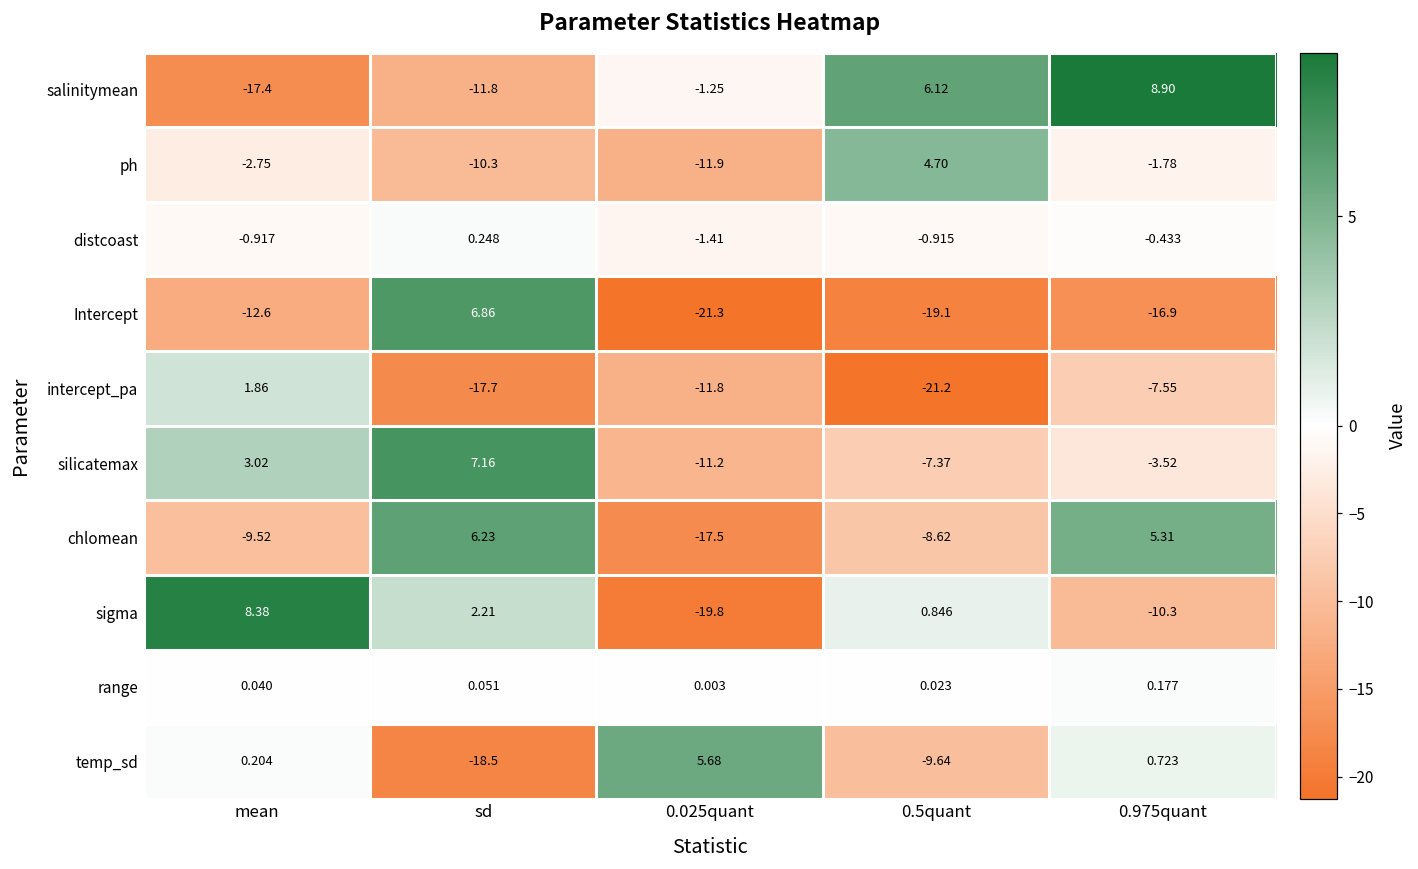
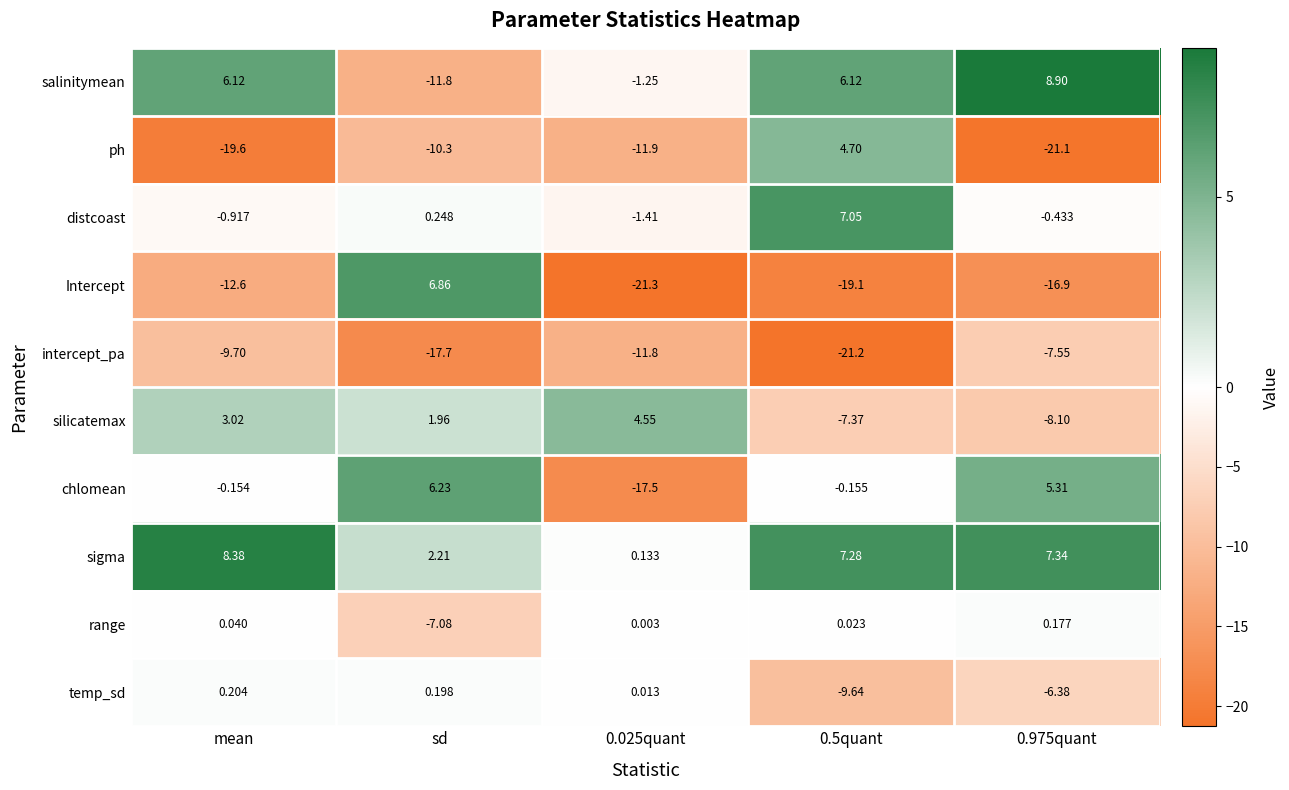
salinitymean, mean: -17.4 -> 6.12
ph, mean: -2.75 -> -19.6
ph, 0.975quant: -1.78 -> -21.1
distcoast, 0.5quant: -0.915 -> 7.05
intercept_pa, mean: 1.86 -> -9.70
silicatemax, sd: 7.16 -> 1.96
silicatemax, 0.025quant: -11.2 -> 4.55
silicatemax, 0.975quant: -3.52 -> -8.10
chlomean, mean: -9.52 -> -0.154
chlomean, 0.5quant: -8.62 -> -0.155
sigma, 0.025quant: -19.8 -> 0.133
sigma, 0.5quant: 0.846 -> 7.28
sigma, 0.975quant: -10.3 -> 7.34
range, sd: 0.051 -> -7.08
temp_sd, sd: -18.5 -> 0.198
temp_sd, 0.025quant: 5.68 -> 0.013
temp_sd, 0.975quant: 0.723 -> -6.38
